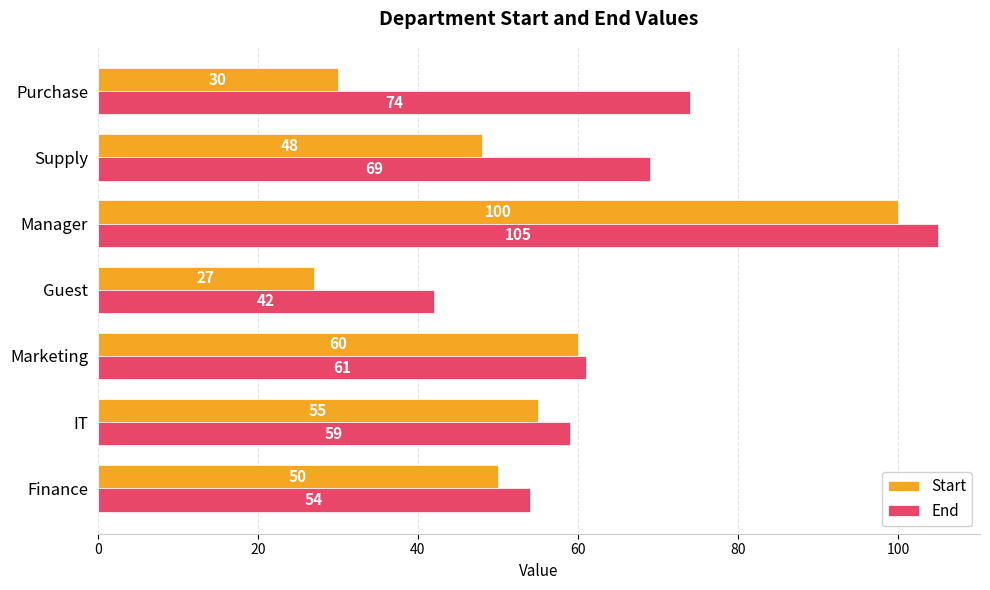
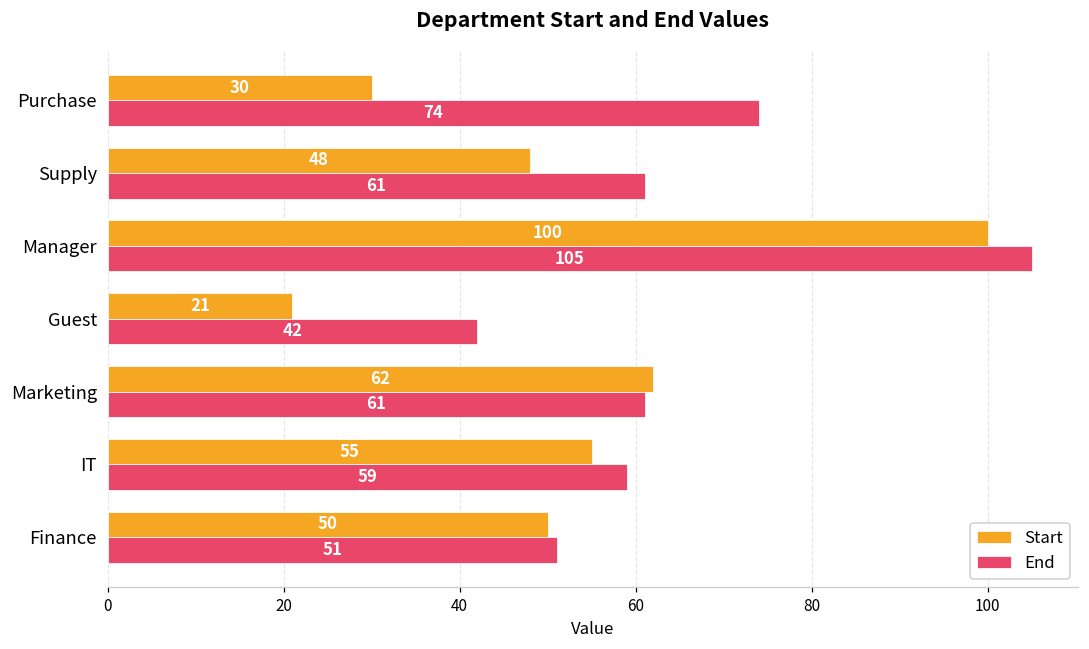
End, Supply: 69 -> 61
Start, Guest: 27 -> 21
Start, Marketing: 60 -> 62
End, Finance: 54 -> 51
